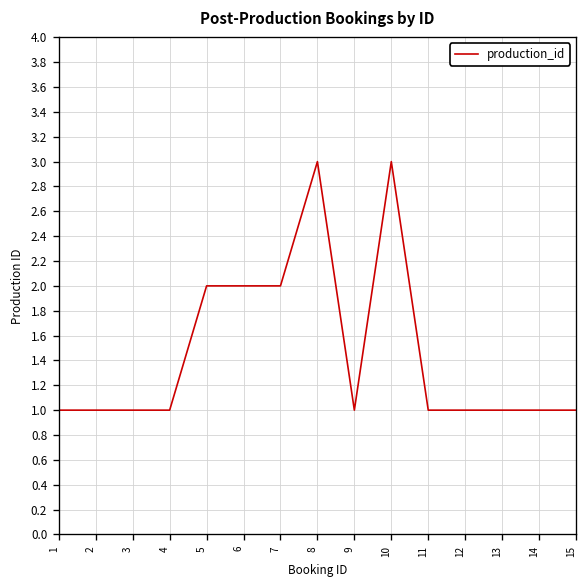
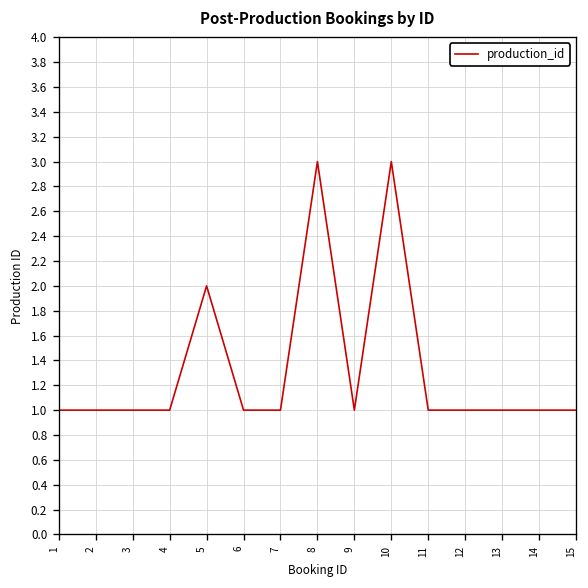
6: 2 -> 1
7: 2 -> 1
